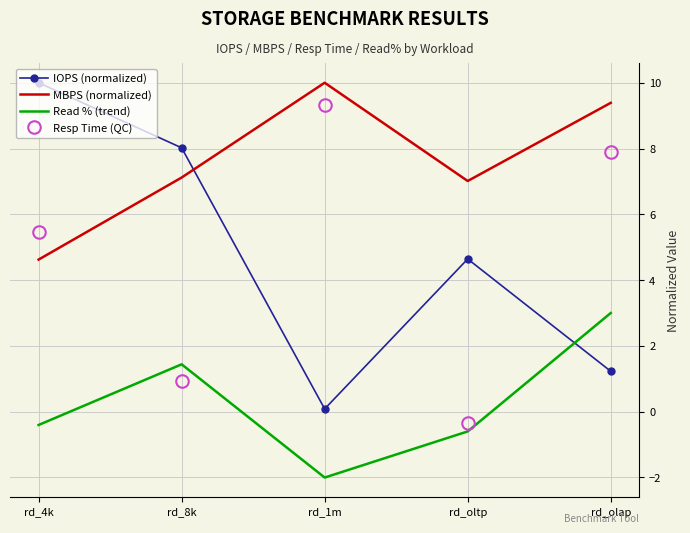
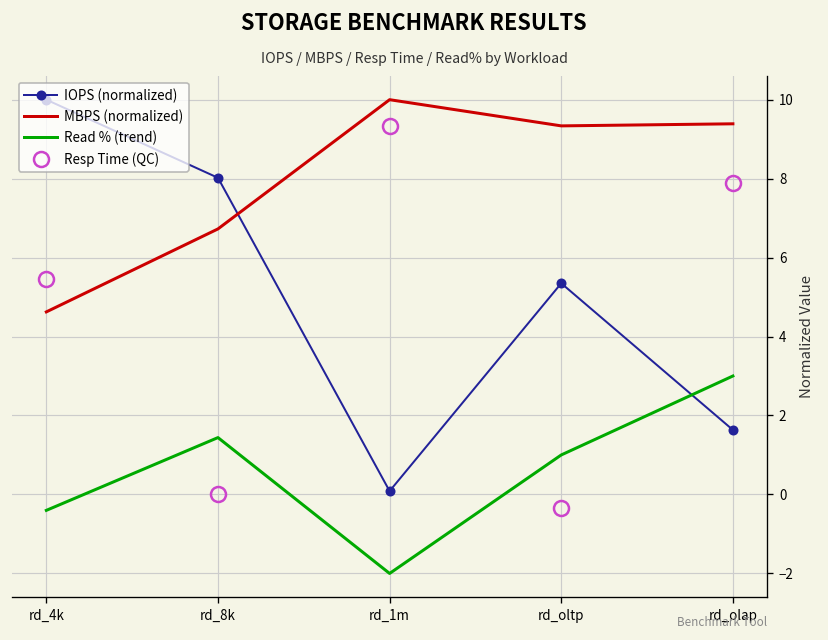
MBPS (normalized), rd_8k: 7.1 -> 6.7
Resp Time (QC), rd_8k: 0.9 -> 0.0
IOPS (normalized), rd_oltp: 4.6 -> 5.3
MBPS (normalized), rd_oltp: 7.0 -> 9.3
Read % (trend), rd_oltp: -0.6 -> 1.0
IOPS (normalized), rd_olap: 1.2 -> 1.6
